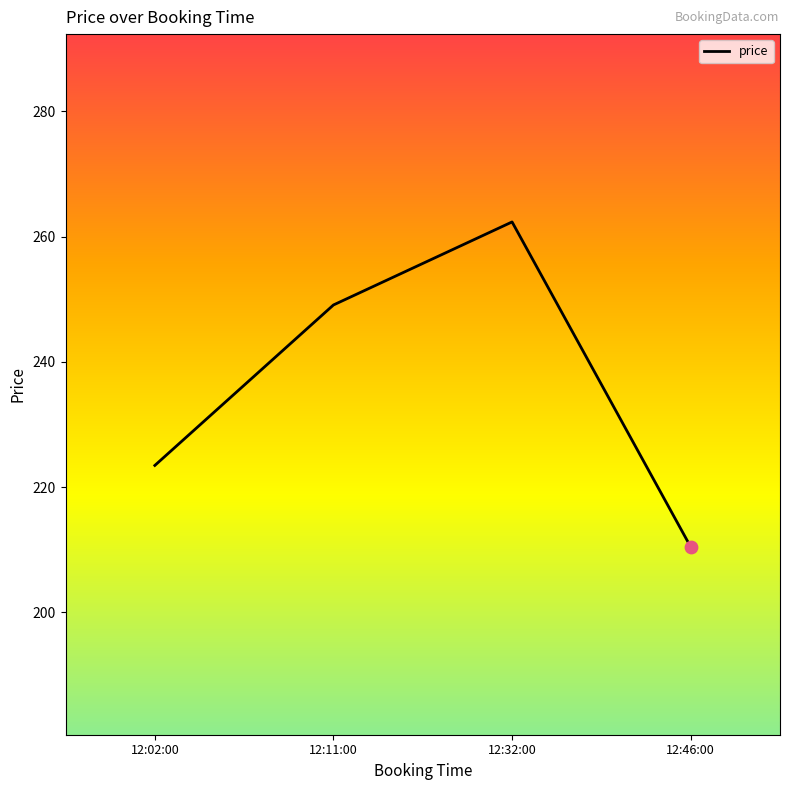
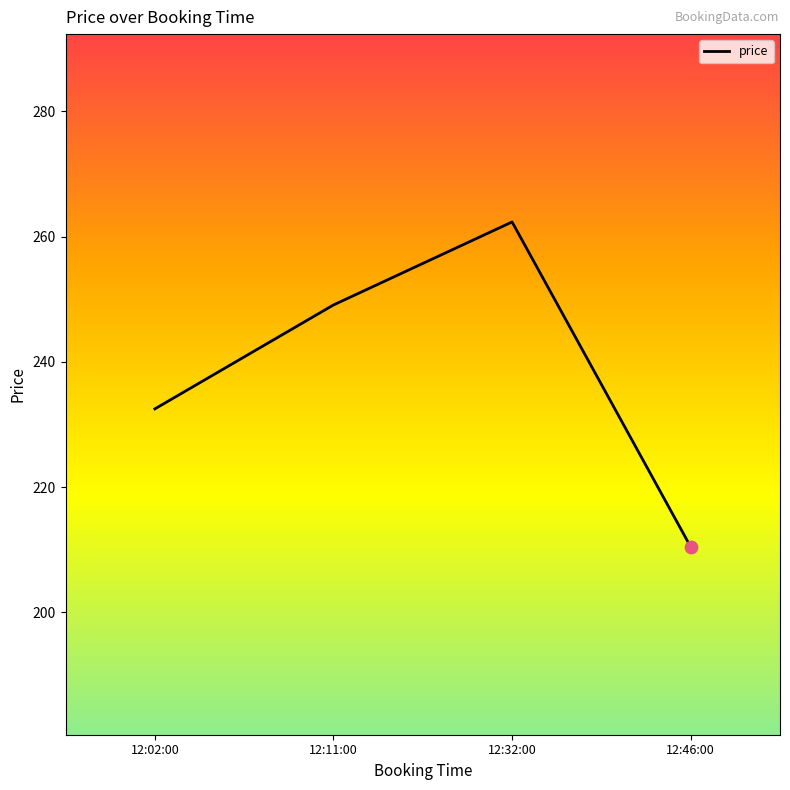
price, 12:02:00: 223 -> 232
